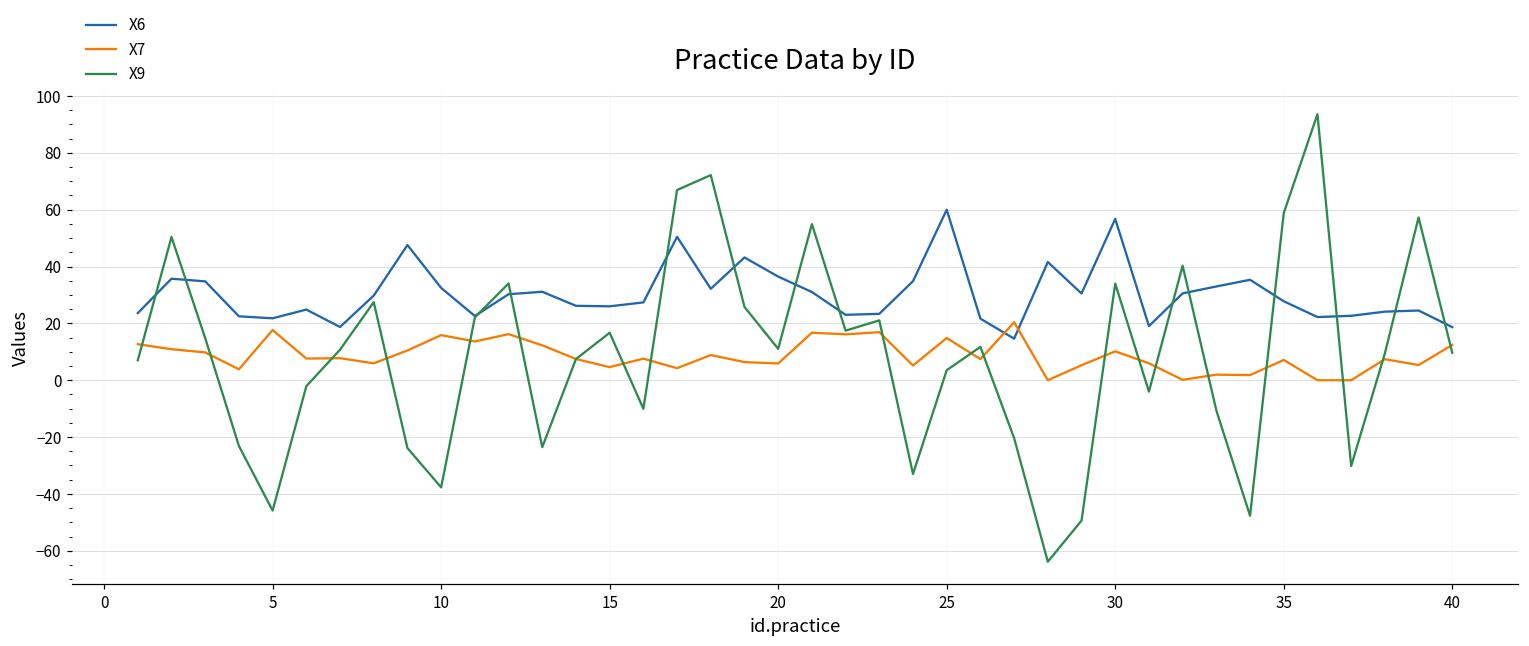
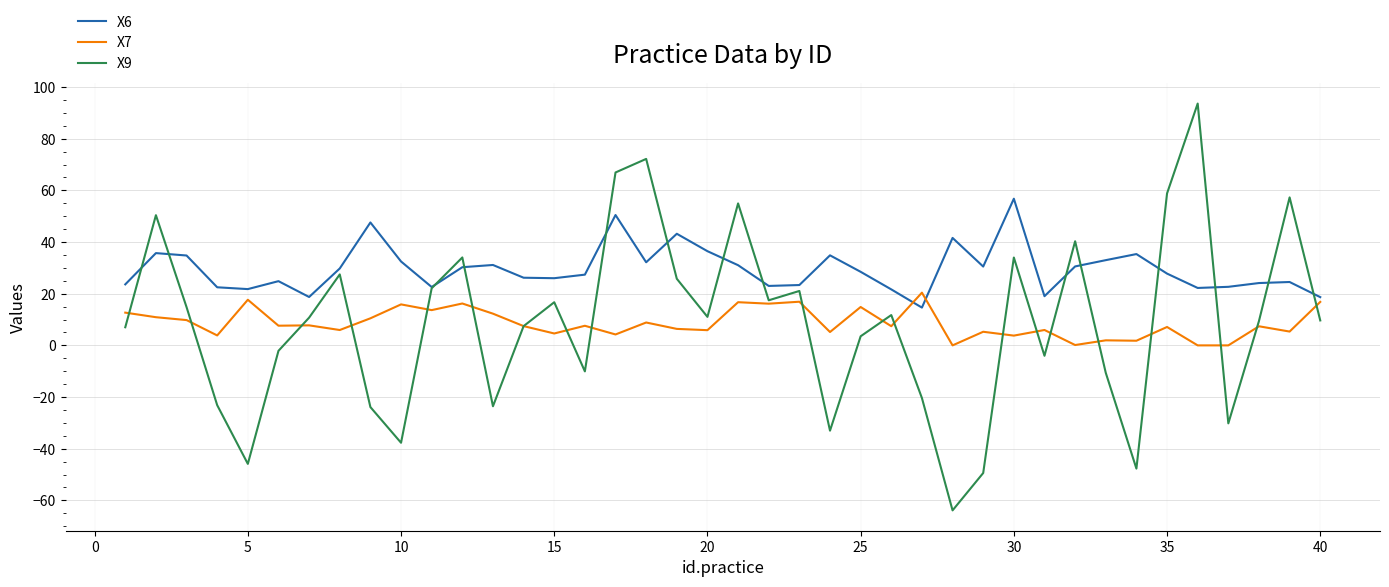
X6, 25: 60 -> 28
X7, 30: 10 -> 4
X7, 40: 12 -> 17
